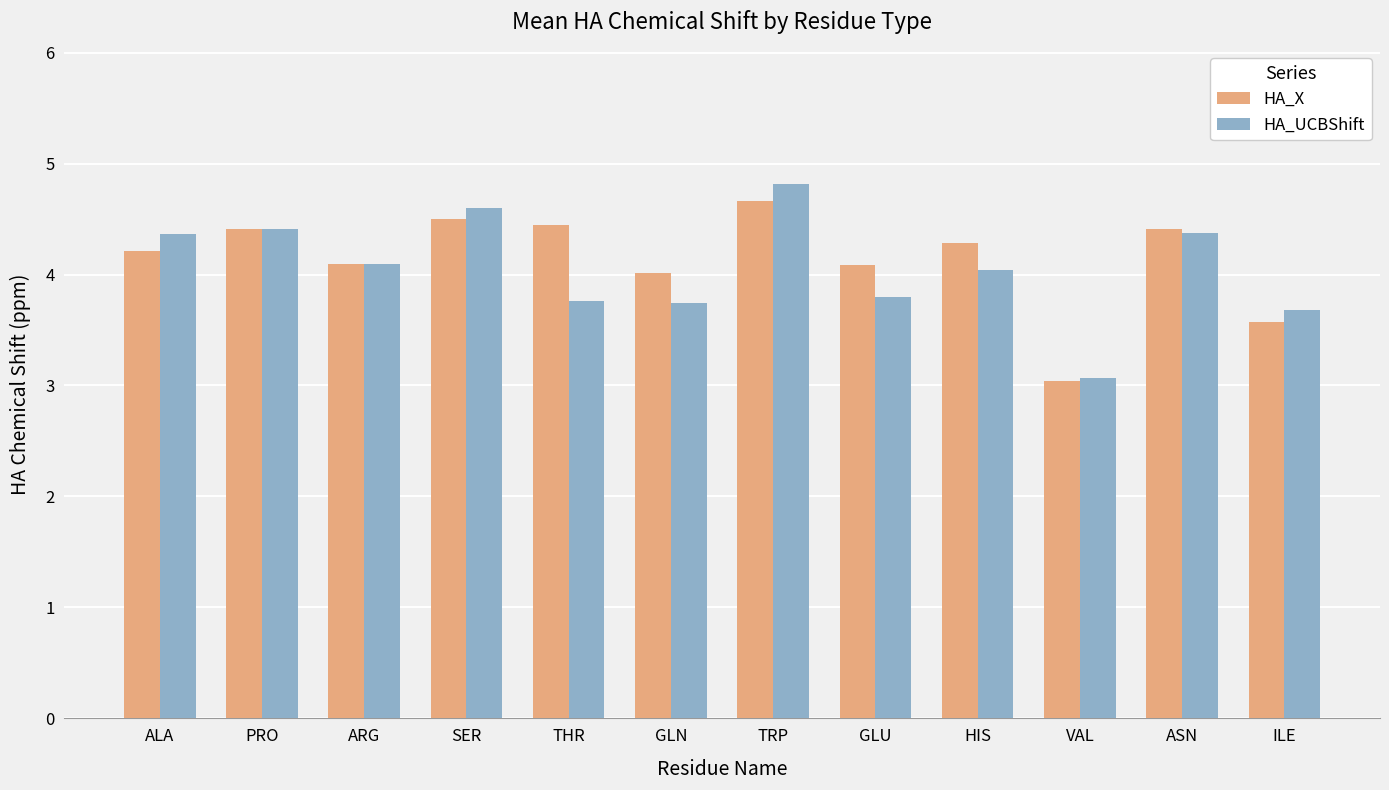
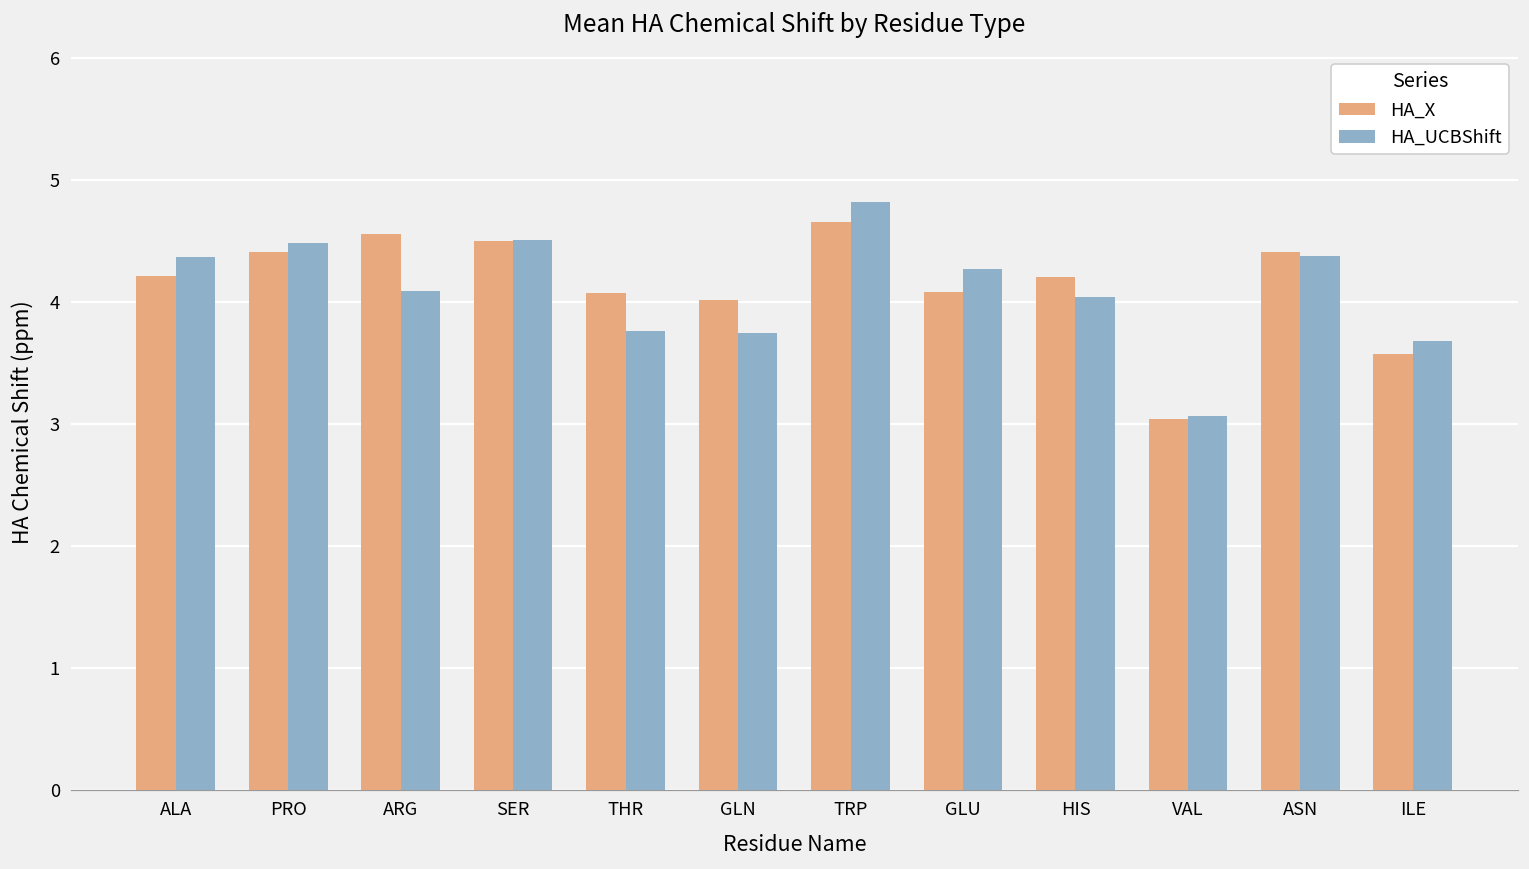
HA_UCBShift, PRO: 4.41 -> 4.49
HA_X, ARG: 4.09 -> 4.56
HA_UCBShift, SER: 4.60 -> 4.51
HA_X, THR: 4.44 -> 4.07
HA_UCBShift, GLU: 3.80 -> 4.27
HA_X, HIS: 4.28 -> 4.20
